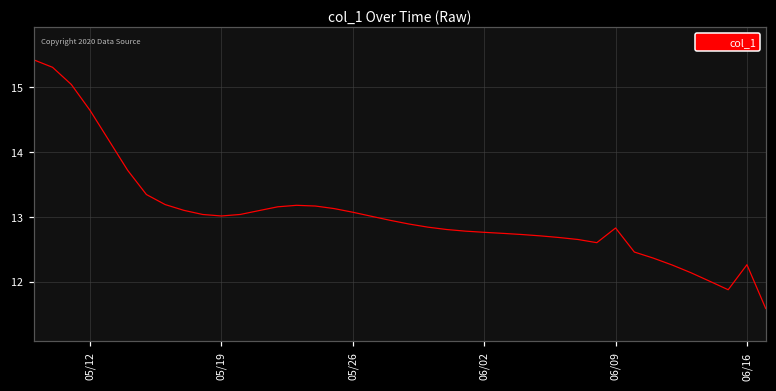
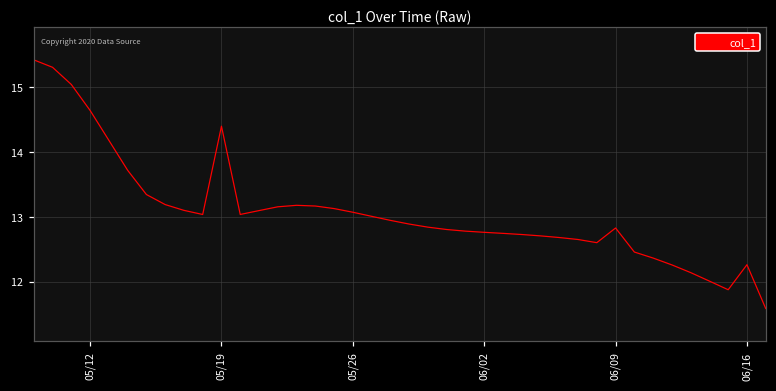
05/19: 13.0 -> 14.4
